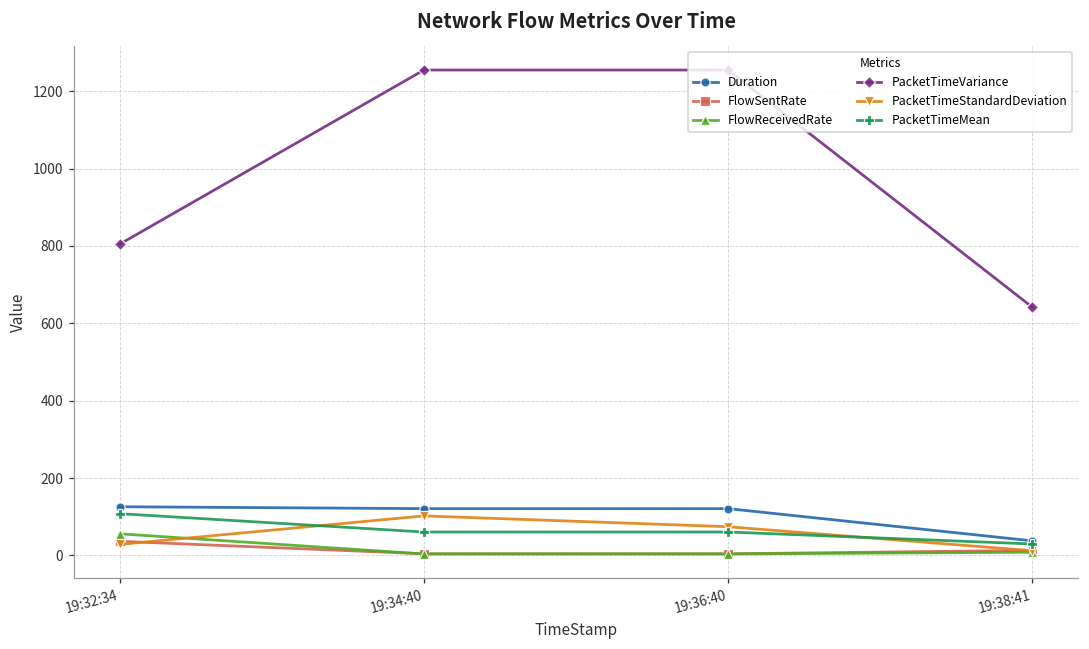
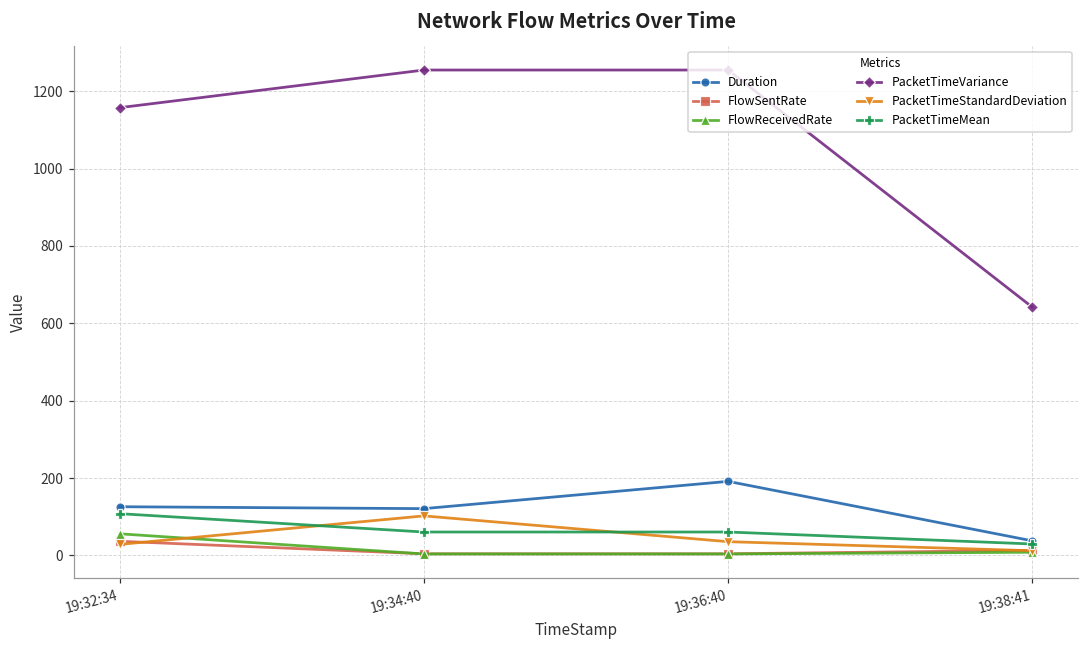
PacketTimeVariance, 19:32:34: 800 -> 1160
Duration, 19:36:40: 120 -> 190
PacketTimeStandardDeviation, 19:36:40: 70 -> 40
